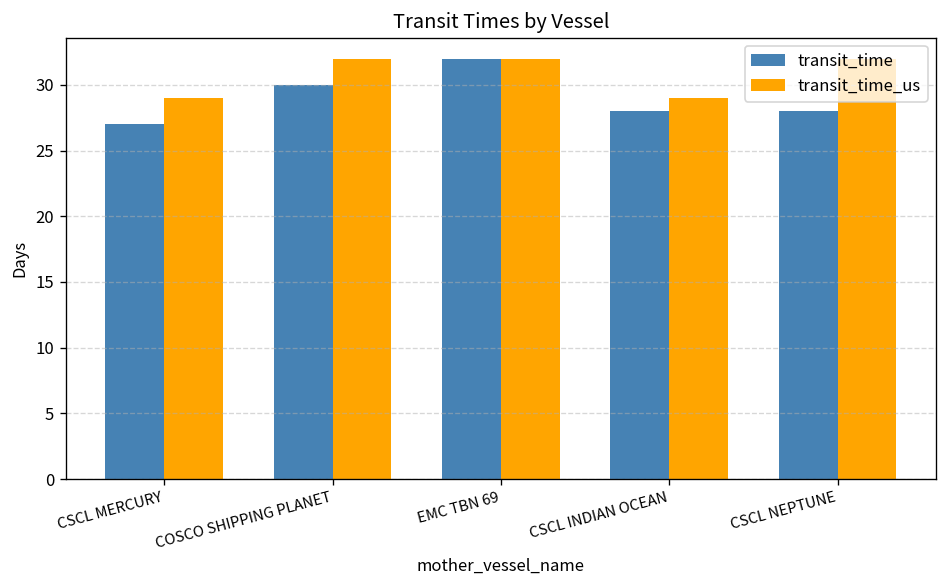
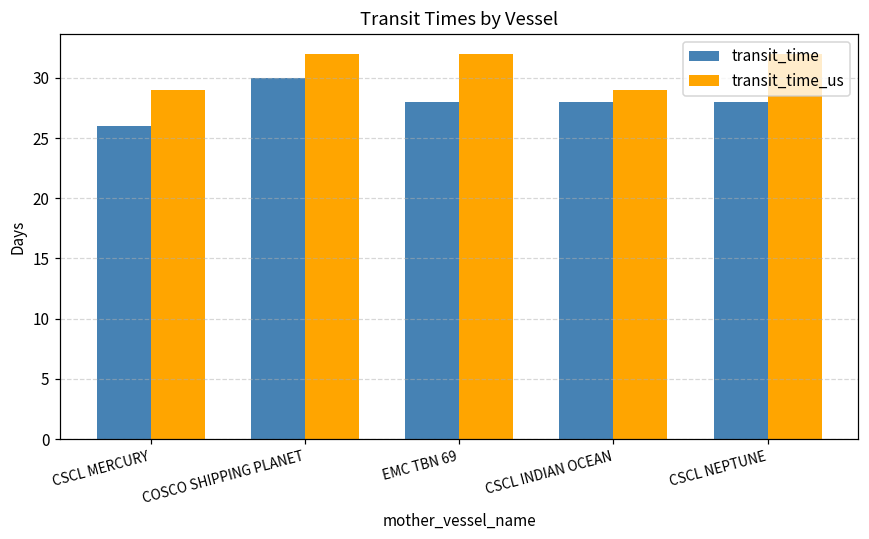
transit_time, CSCL MERCURY: 27 -> 26
transit_time, EMC TBN 69: 32 -> 28
